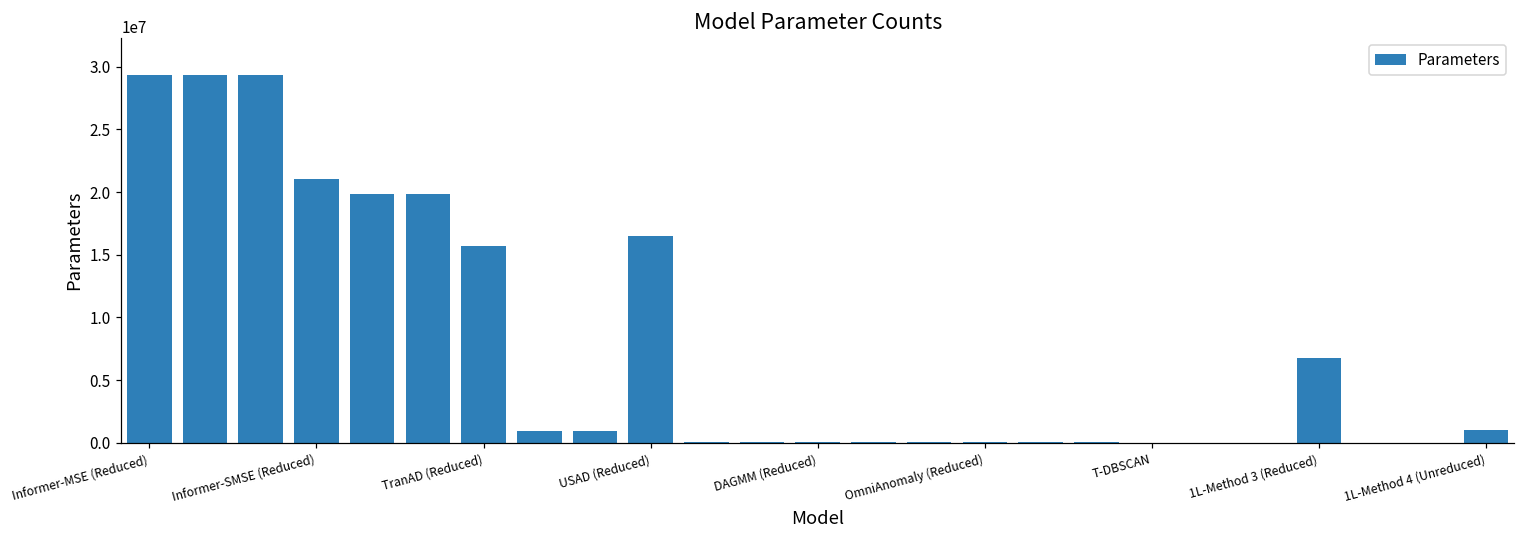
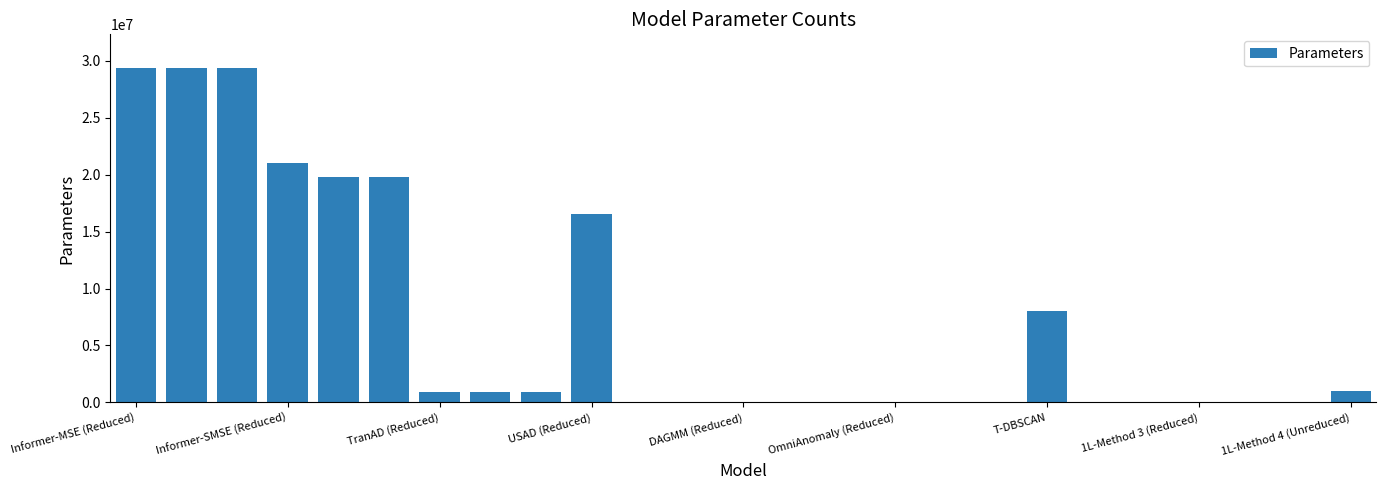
TranAD (Reduced): 15700000 -> 900000
T-DBSCAN: 0 -> 8000000
1L-Method 3 (Reduced): 6700000 -> 0
